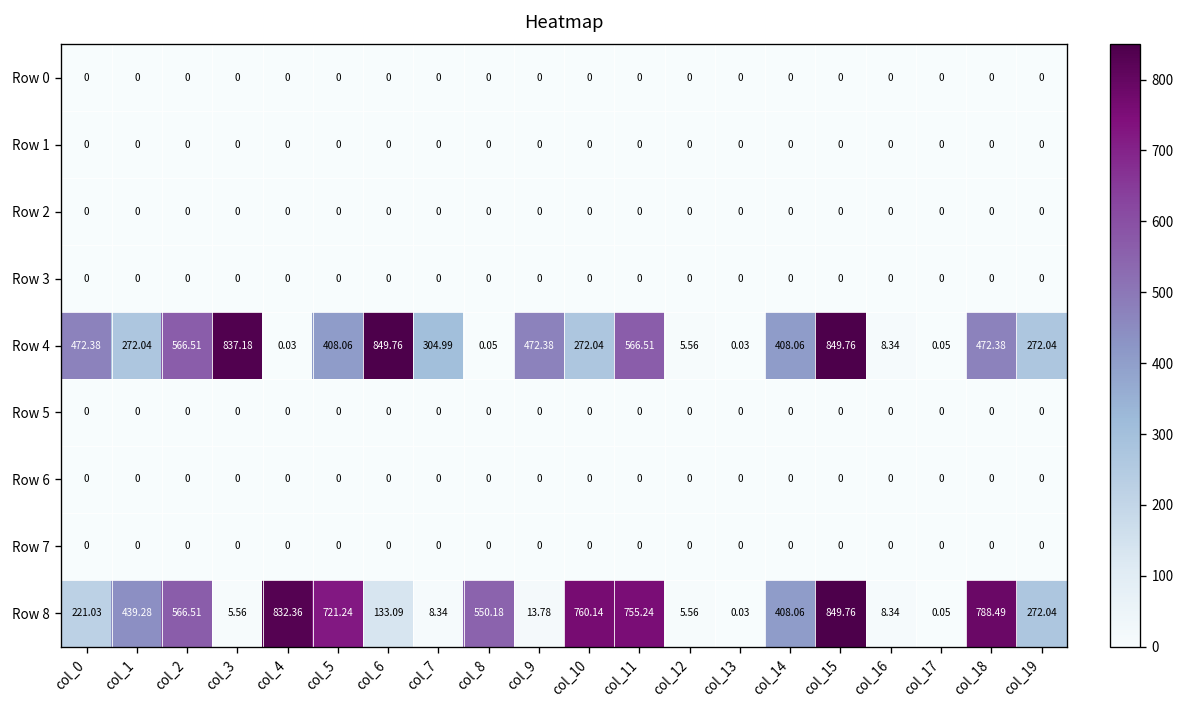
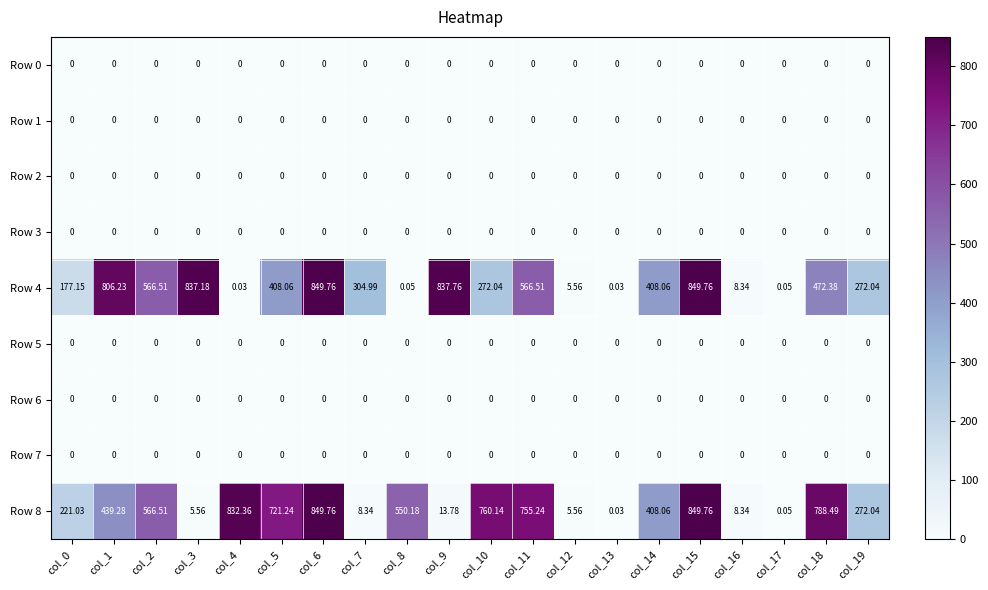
Row 4, col_0: 472.38 -> 177.15
Row 4, col_1: 272.04 -> 806.23
Row 4, col_9: 472.38 -> 837.76
Row 8, col_6: 133.09 -> 849.76
